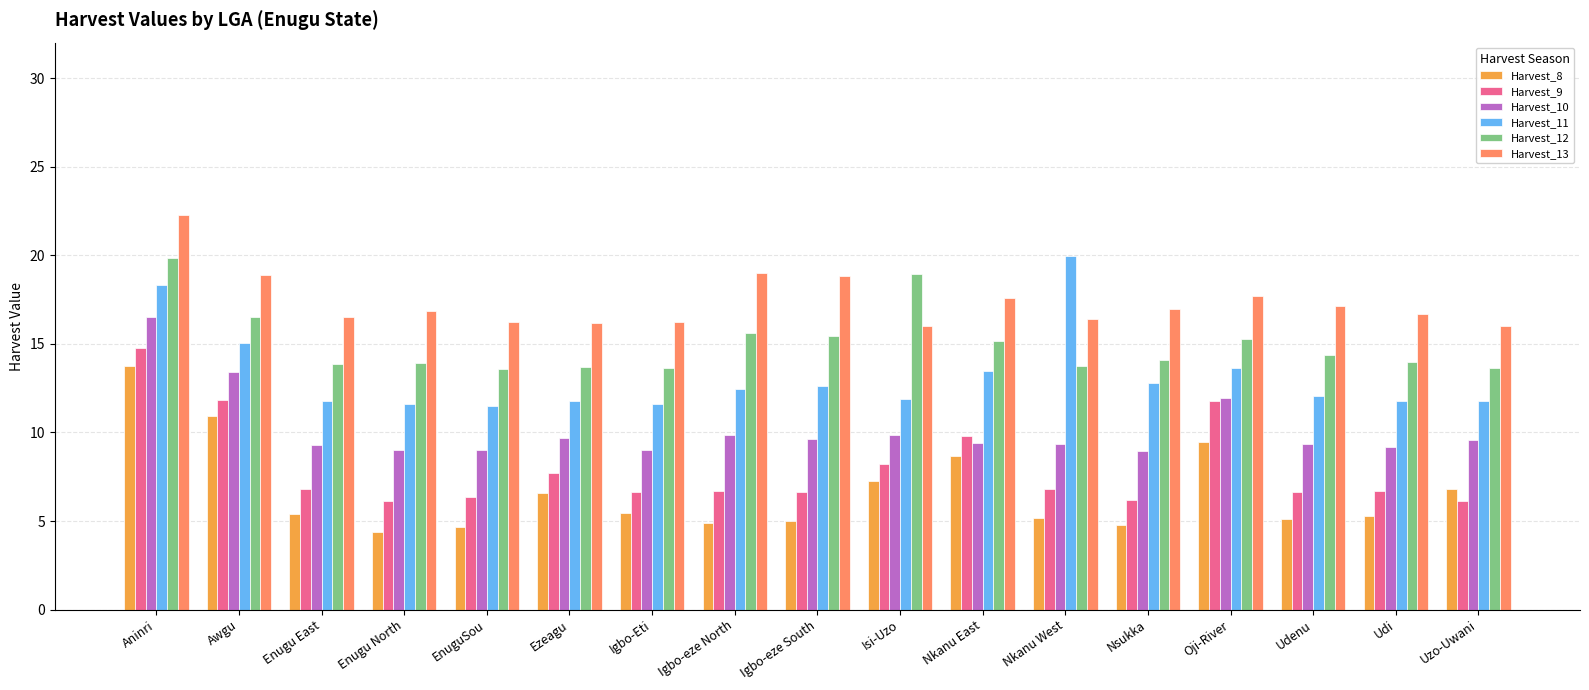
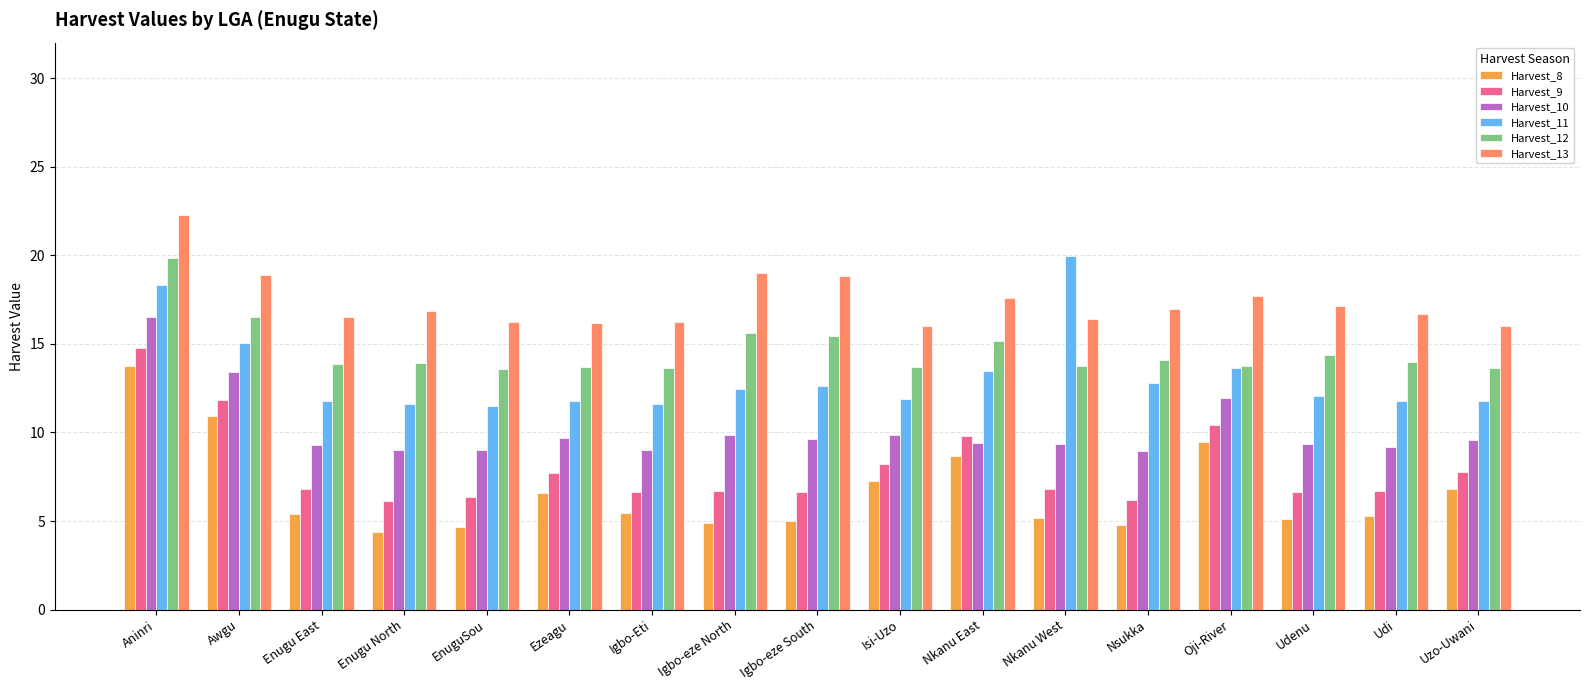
Harvest_12, Isi-Uzo: 18.9 -> 13.7
Harvest_9, Oji-River: 11.8 -> 10.4
Harvest_12, Oji-River: 15.3 -> 13.7
Harvest_9, Uzo-Uwani: 6.1 -> 7.7
